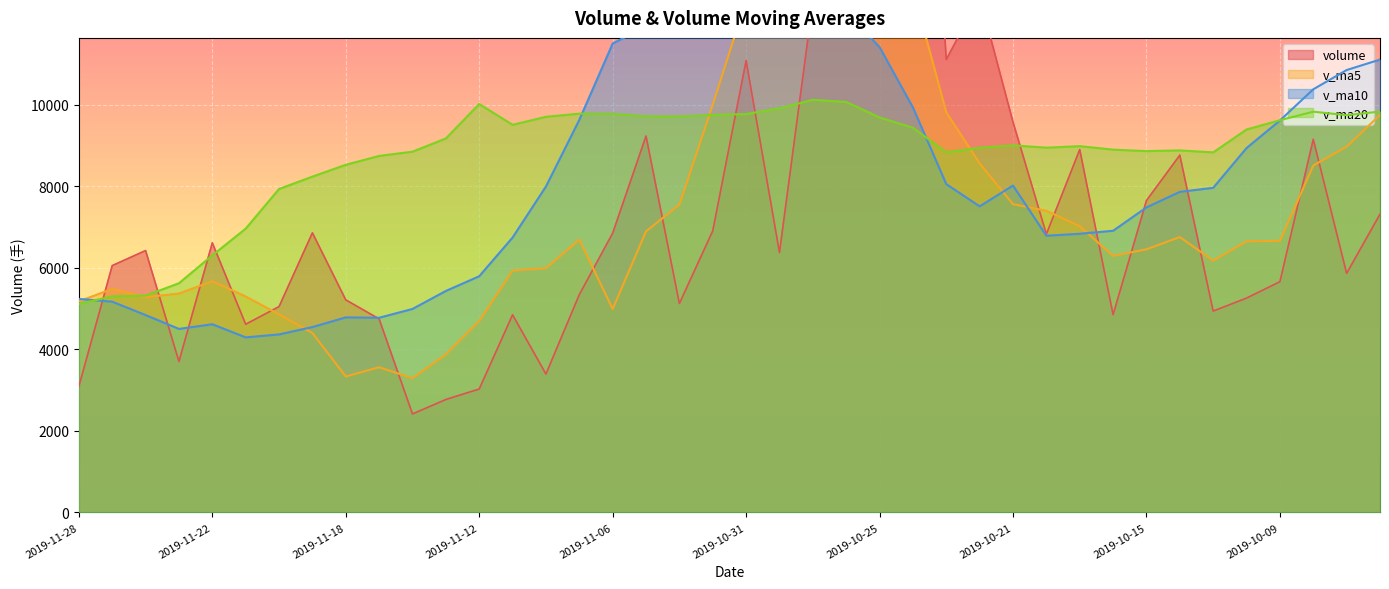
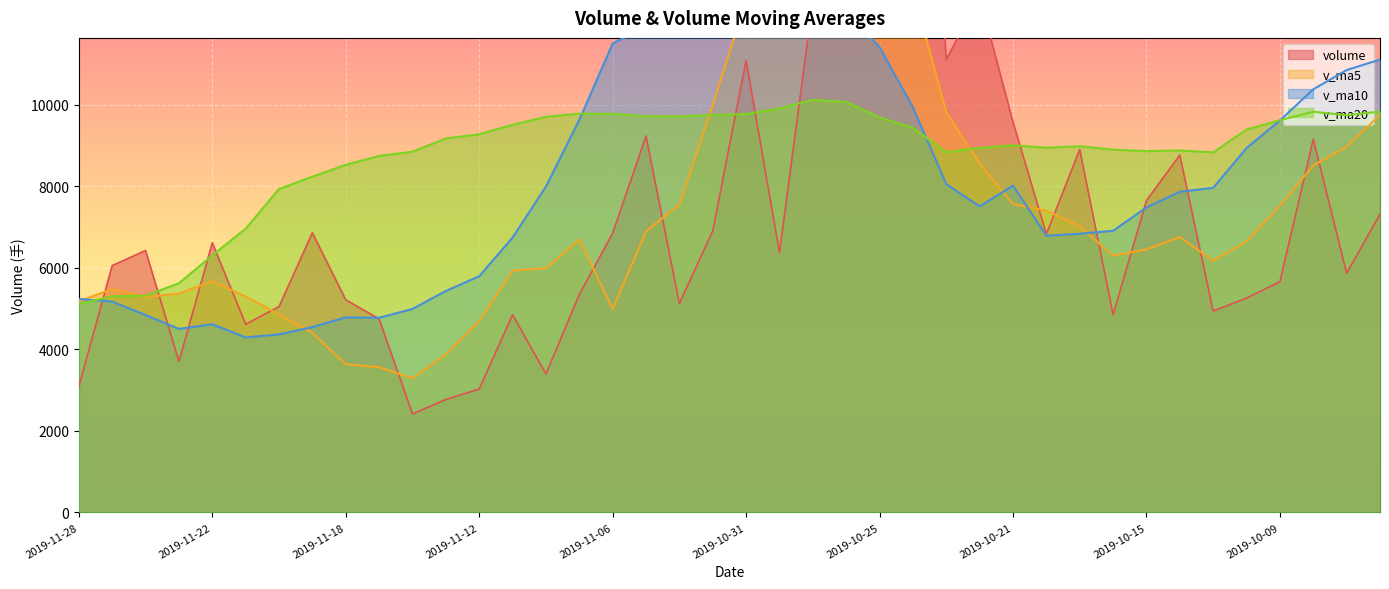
v_ma5, 2019-11-18: 3300 -> 3600
v_ma20, 2019-11-12: 10000 -> 9300
v_ma5, 2019-10-09: 6700 -> 7500
